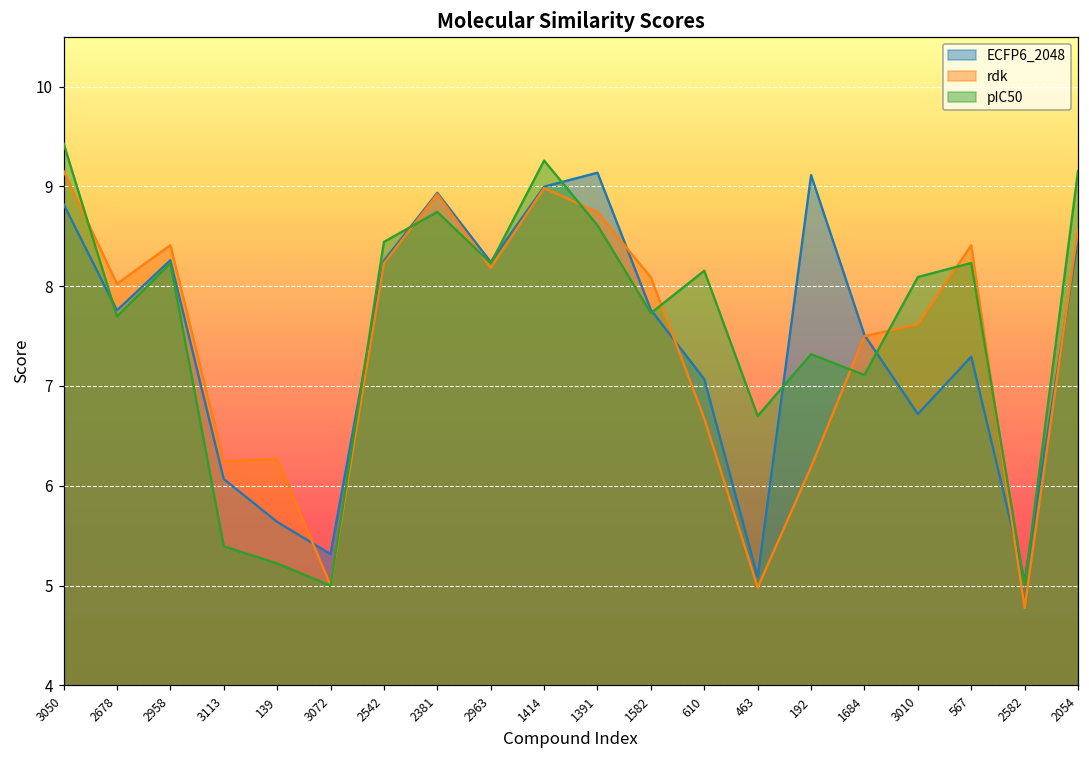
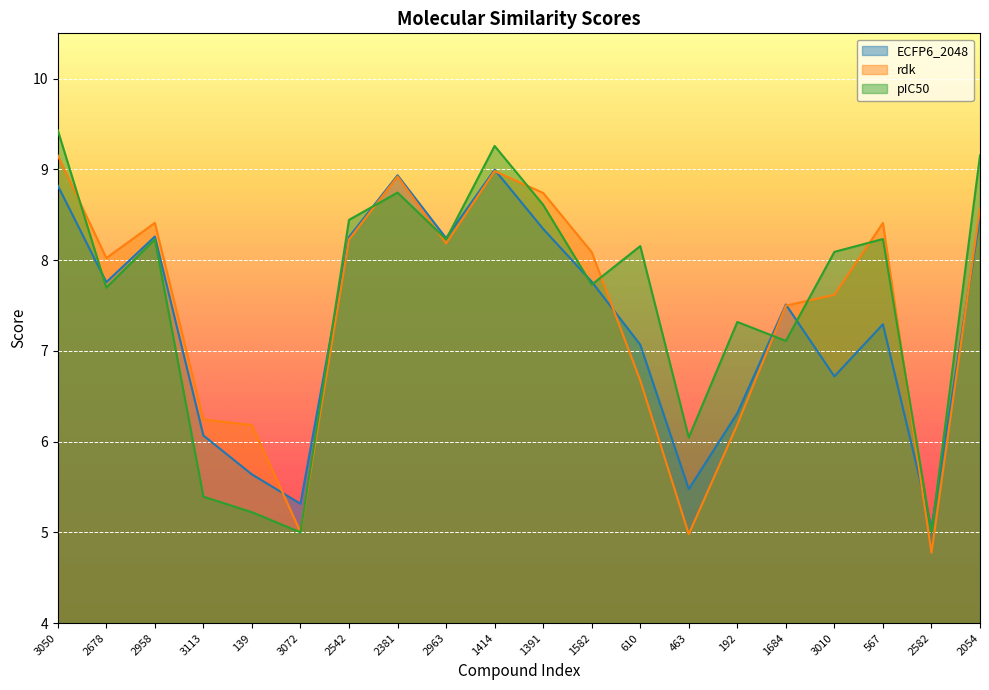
rdk, 139: 6.3 -> 6.2
ECFP6_2048, 1391: 9.1 -> 8.3
ECFP6_2048, 463: 5.1 -> 5.5
pIC50, 463: 6.7 -> 6.0
ECFP6_2048, 192: 9.1 -> 6.3
